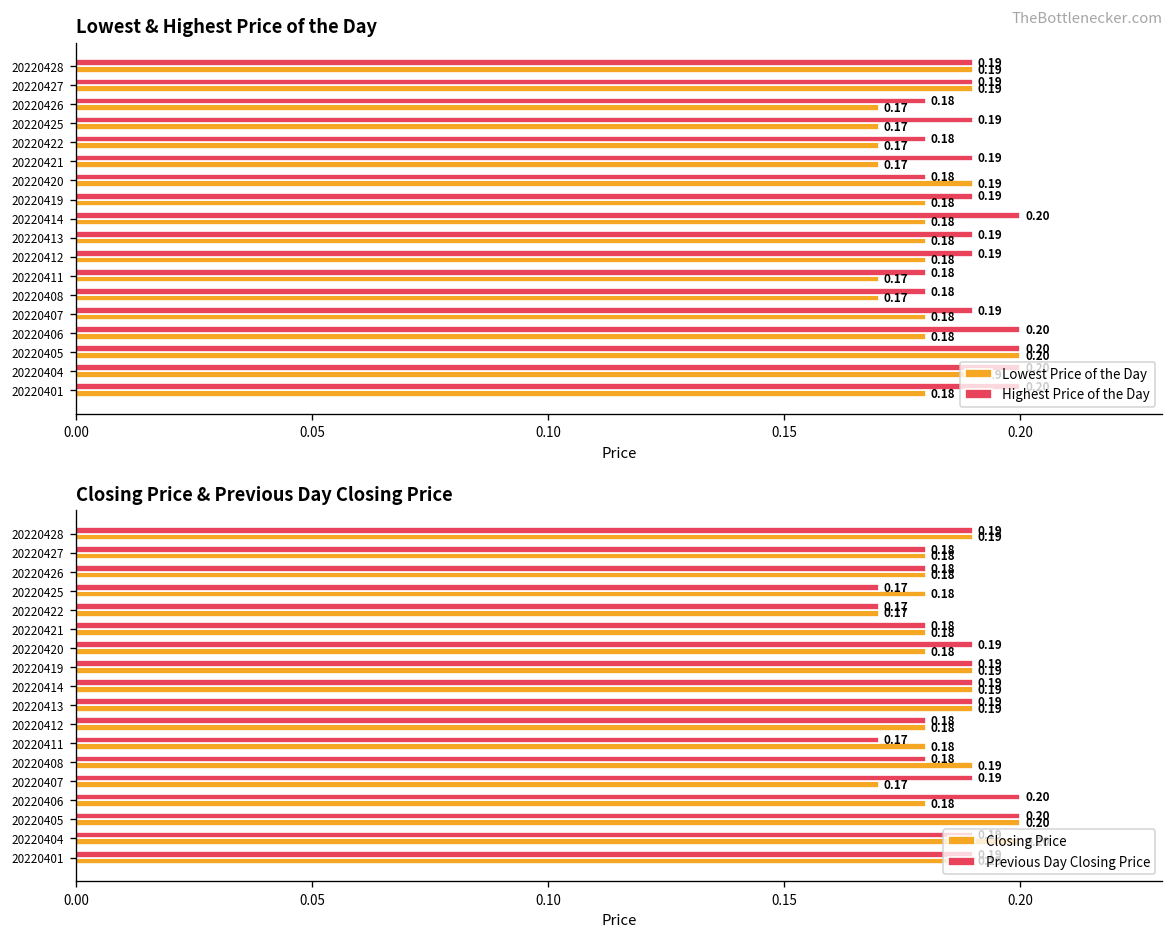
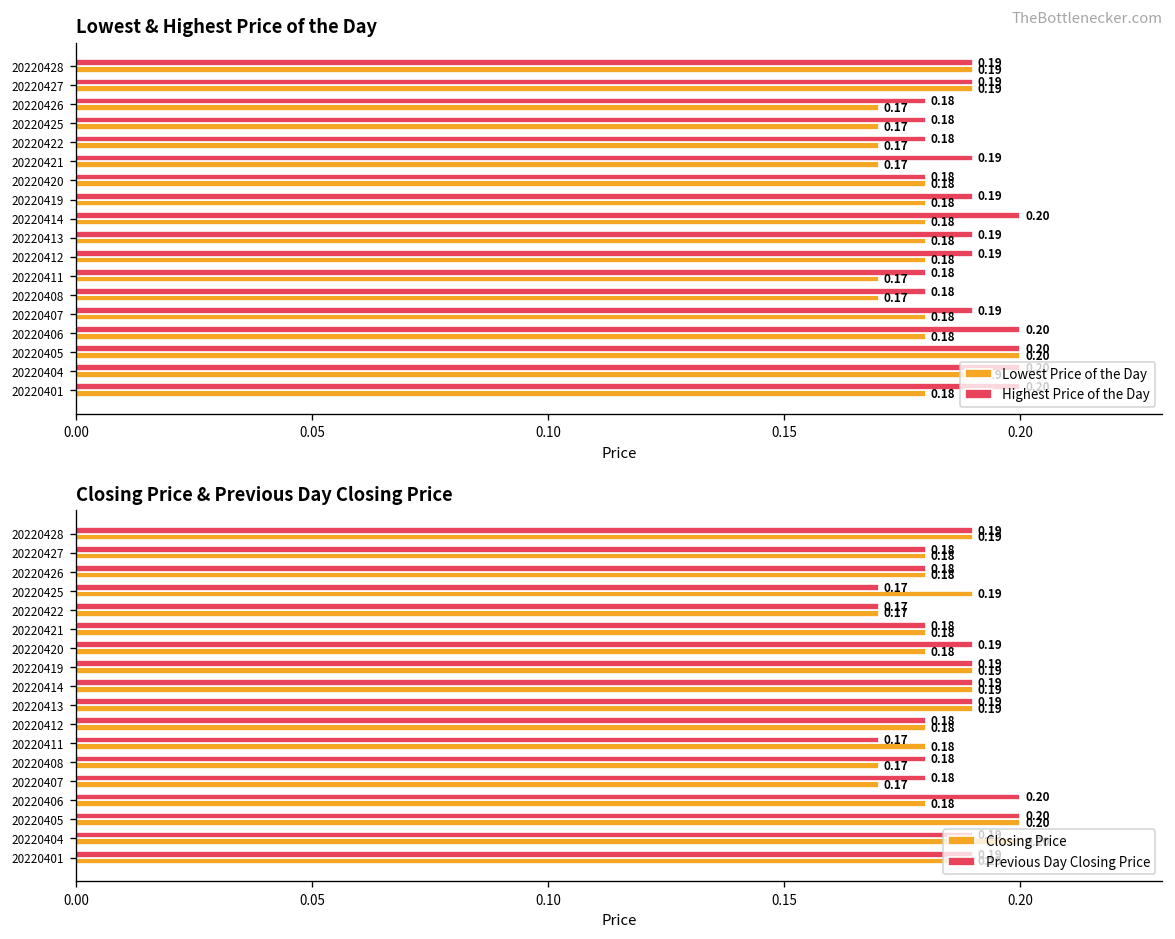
Lowest & Highest Price of the Day, Highest Price of the Day, 20220425: 0.19 -> 0.18
Lowest & Highest Price of the Day, Lowest Price of the Day, 20220420: 0.19 -> 0.18
Closing Price & Previous Day Closing Price, Closing Price, 20220425: 0.18 -> 0.19
Closing Price & Previous Day Closing Price, Closing Price, 20220408: 0.19 -> 0.17
Closing Price & Previous Day Closing Price, Previous Day Closing Price, 20220407: 0.19 -> 0.18
